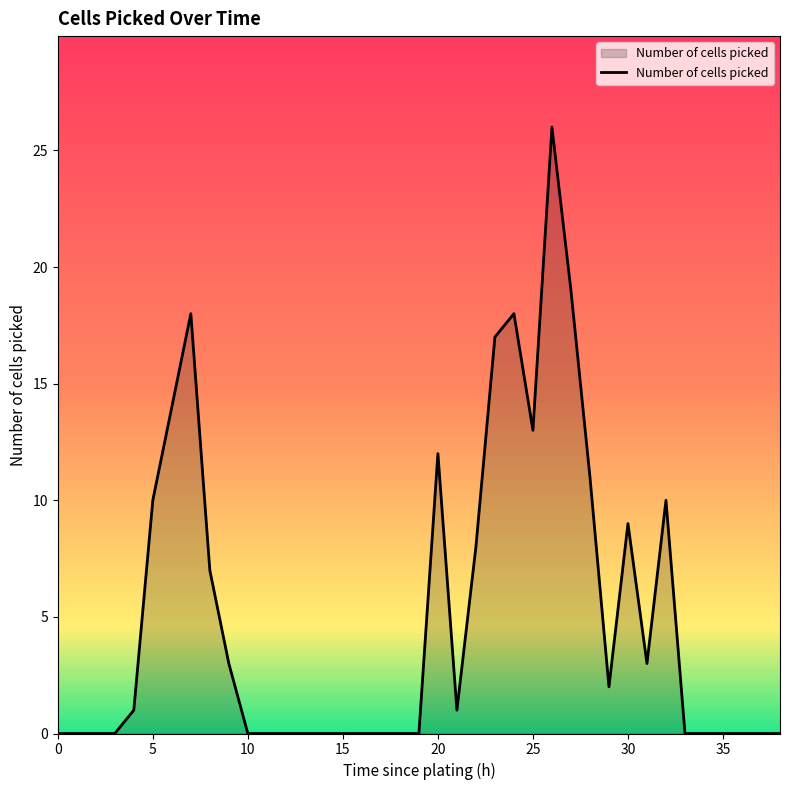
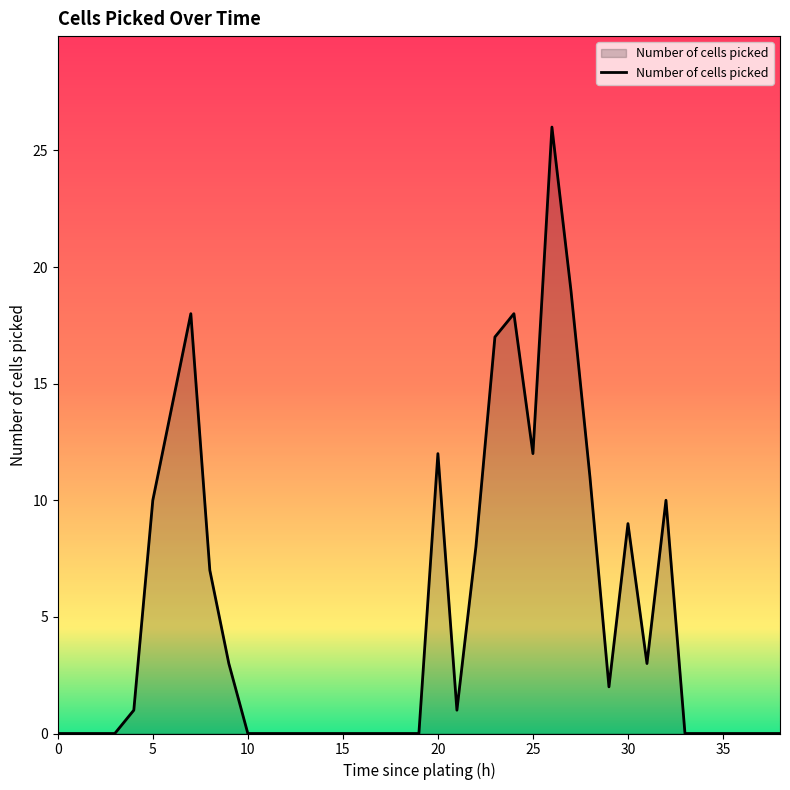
25: 13 -> 12
